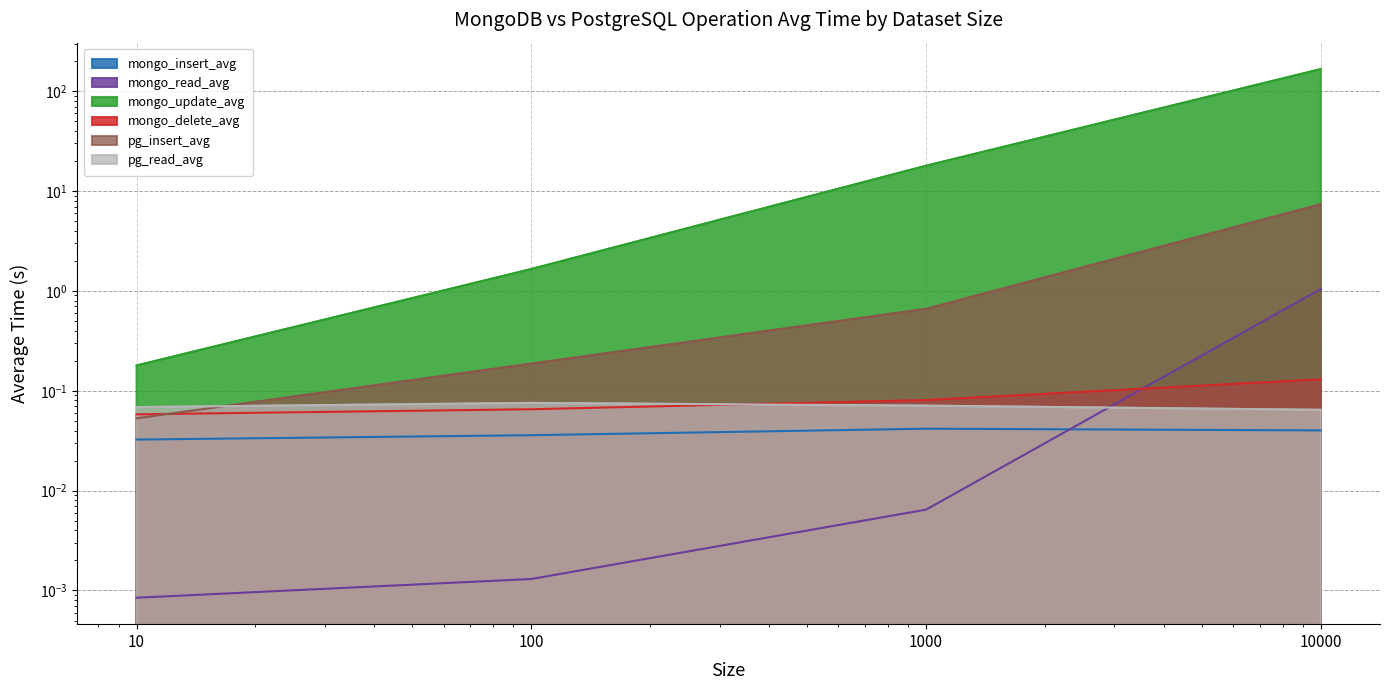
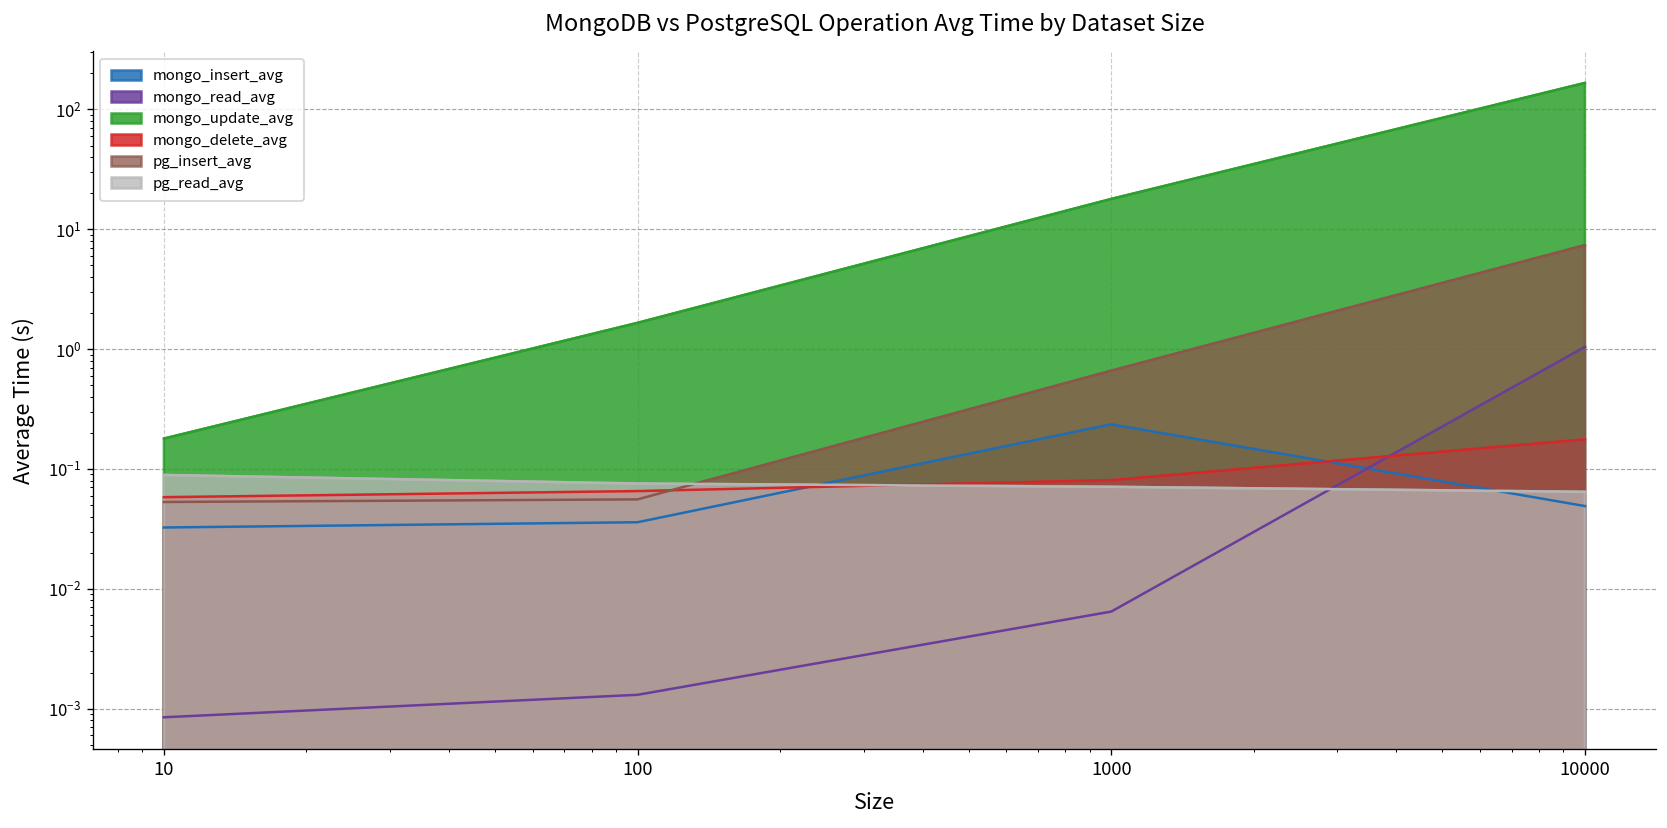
pg_read_avg, 10: 0.07 -> 0.09
pg_insert_avg, 100: 0.19 -> 0.06
mongo_insert_avg, 1000: 0.042 -> 0.24
mongo_insert_avg, 10000: 0.040 -> 0.05
mongo_delete_avg, 10000: 0.13 -> 0.18
